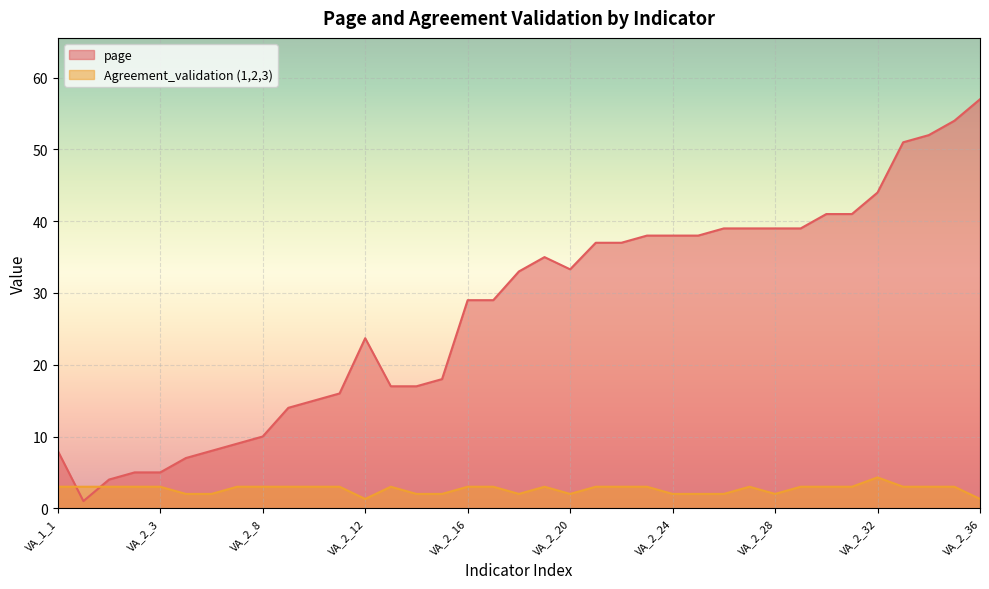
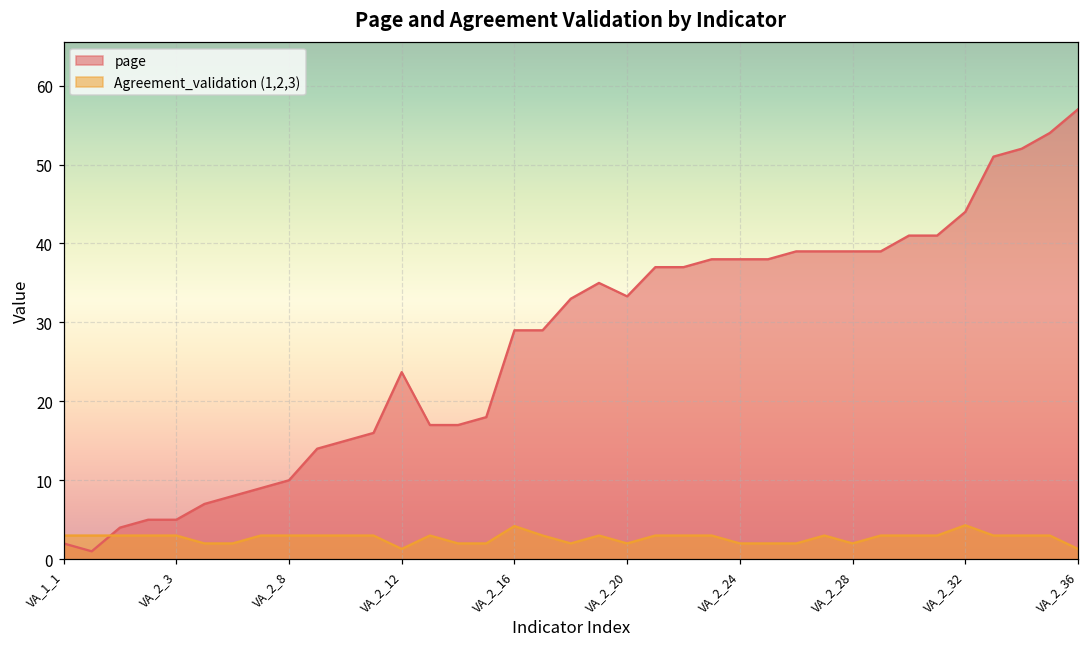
page, VA_1_1: 8 -> 2
Agreement_validation (1,2,3), VA_2_16: 3 -> 4
